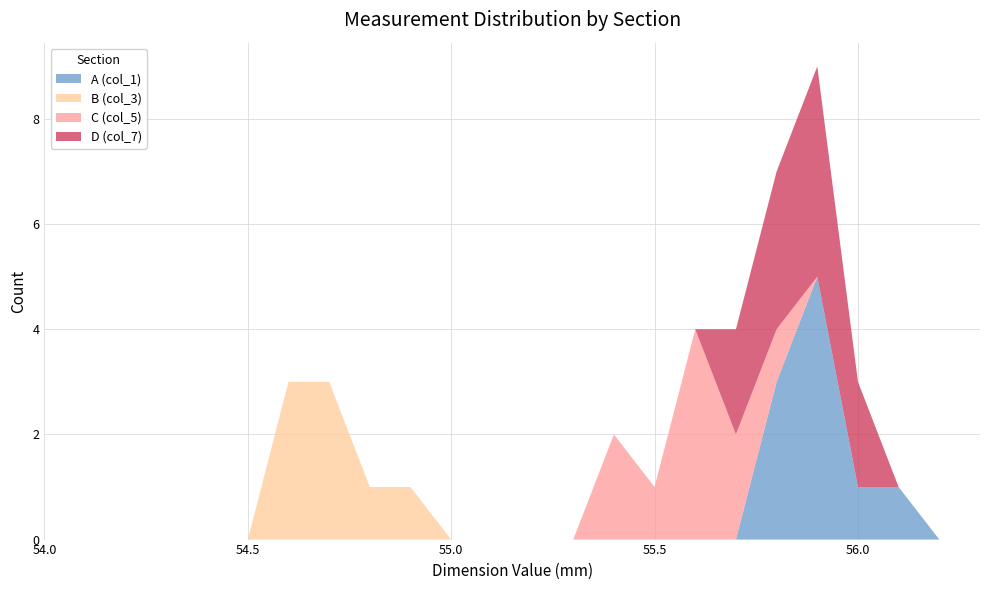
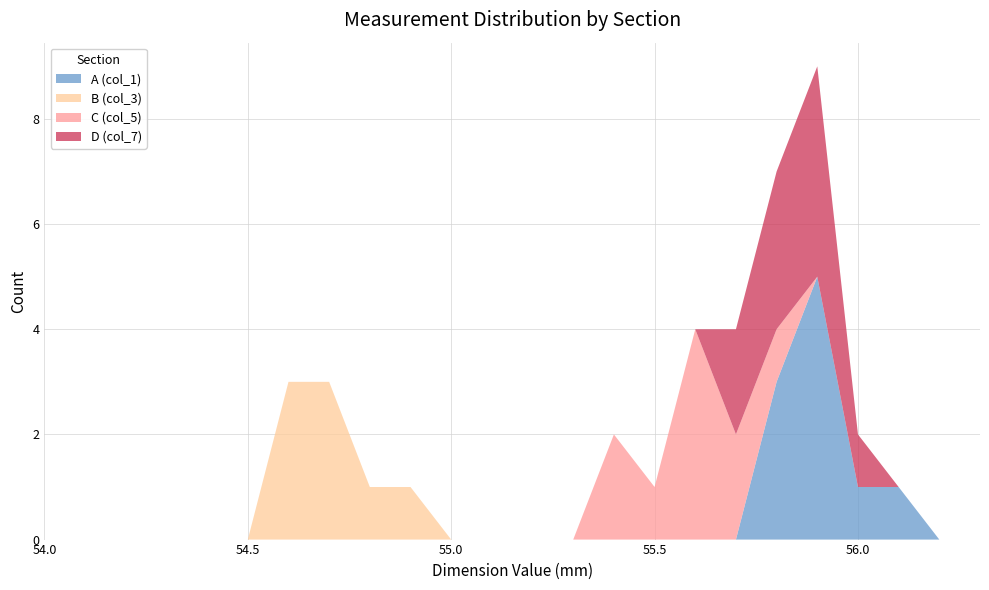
D (col_7), 56.0: 2 -> 1
